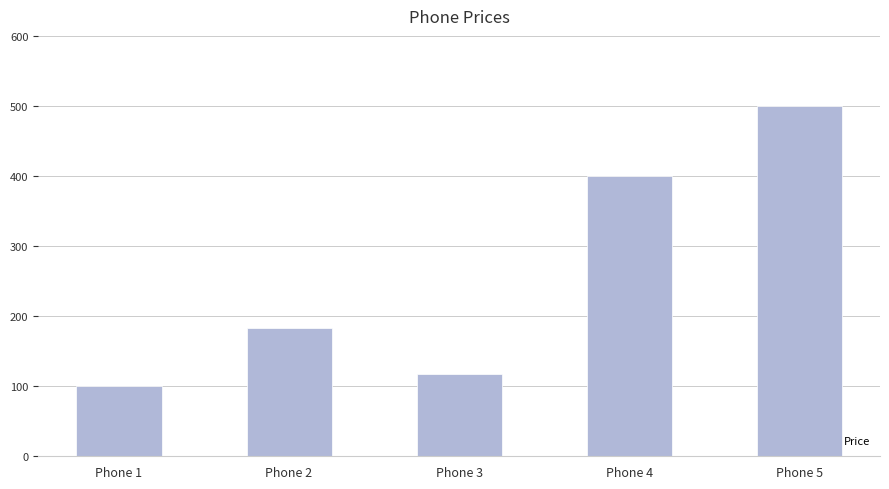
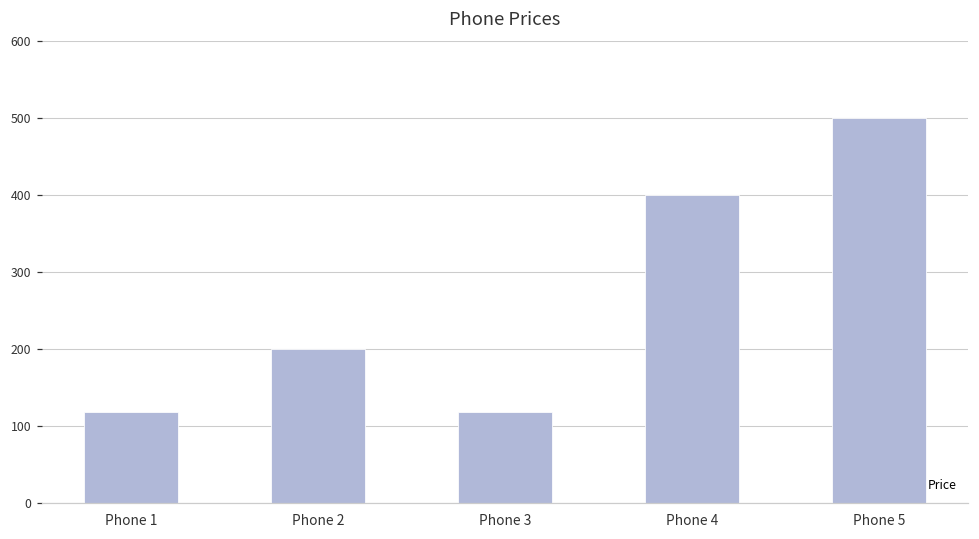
Phone 1: 100 -> 120
Phone 2: 180 -> 200
